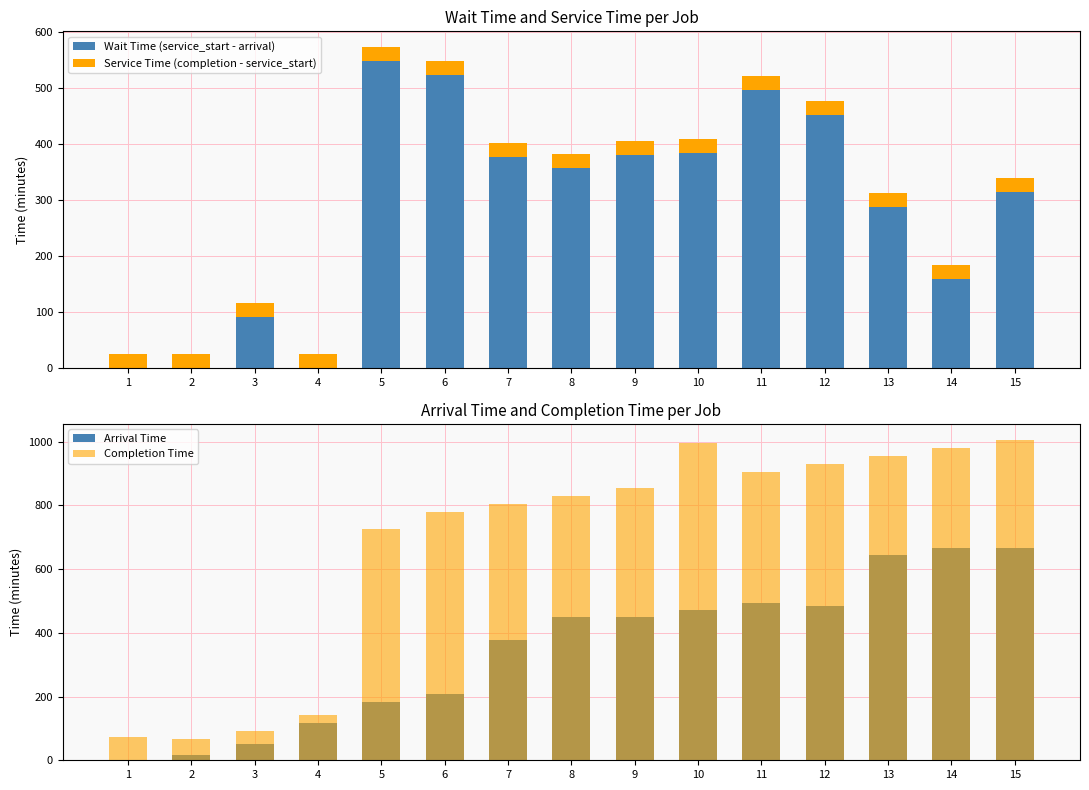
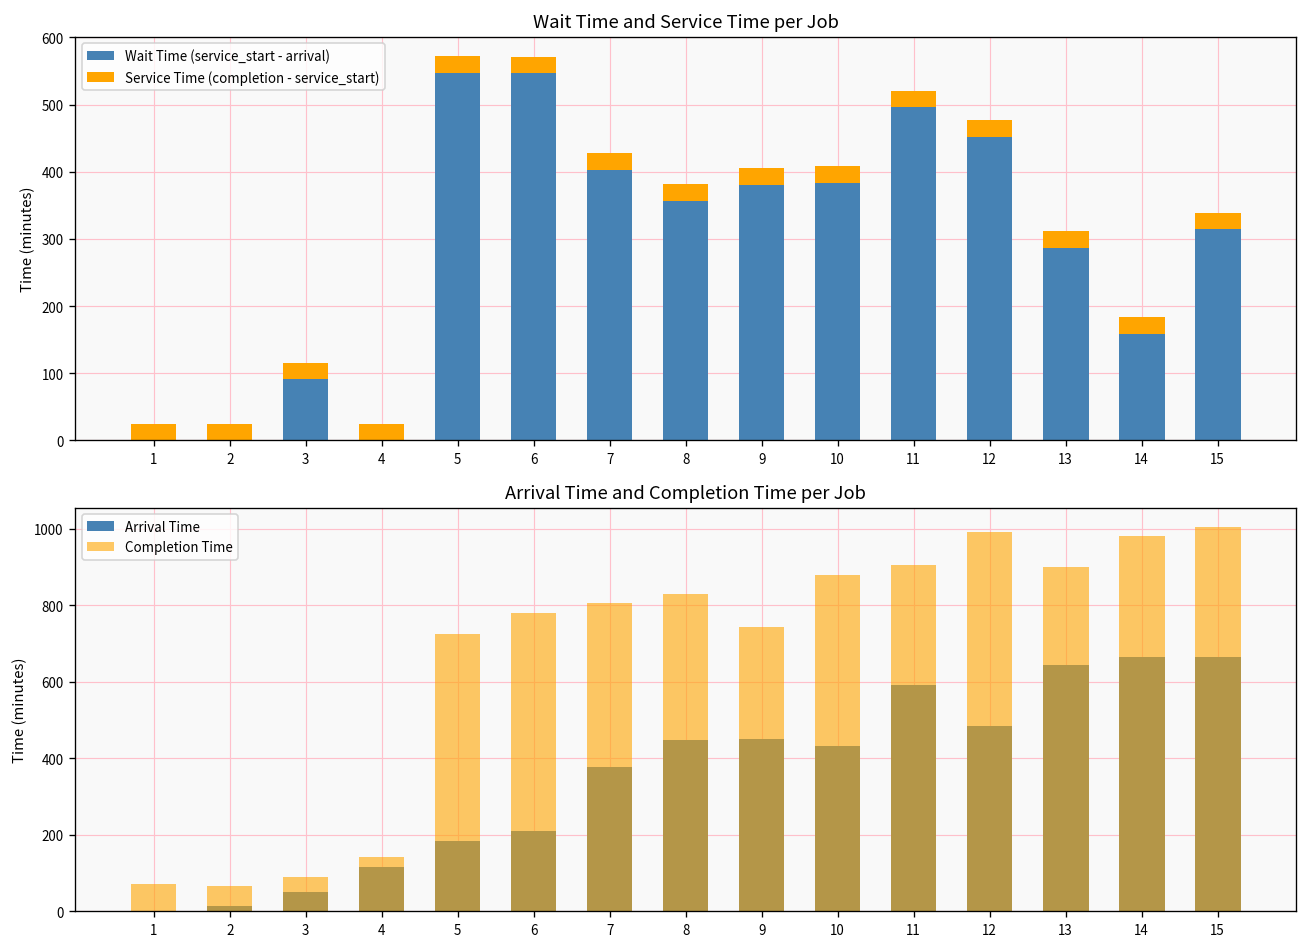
Wait Time and Service Time per Job, Wait Time (service_start - arrival), 6: 520 -> 550
Wait Time and Service Time per Job, Wait Time (service_start - arrival), 7: 380 -> 400
Arrival Time and Completion Time per Job, Completion Time, 9: 860 -> 740
Arrival Time and Completion Time per Job, Arrival Time, 10: 470 -> 430
Arrival Time and Completion Time per Job, Completion Time, 10: 1000 -> 880
Arrival Time and Completion Time per Job, Arrival Time, 11: 490 -> 590
Arrival Time and Completion Time per Job, Completion Time, 12: 930 -> 990
Arrival Time and Completion Time per Job, Completion Time, 13: 960 -> 900
